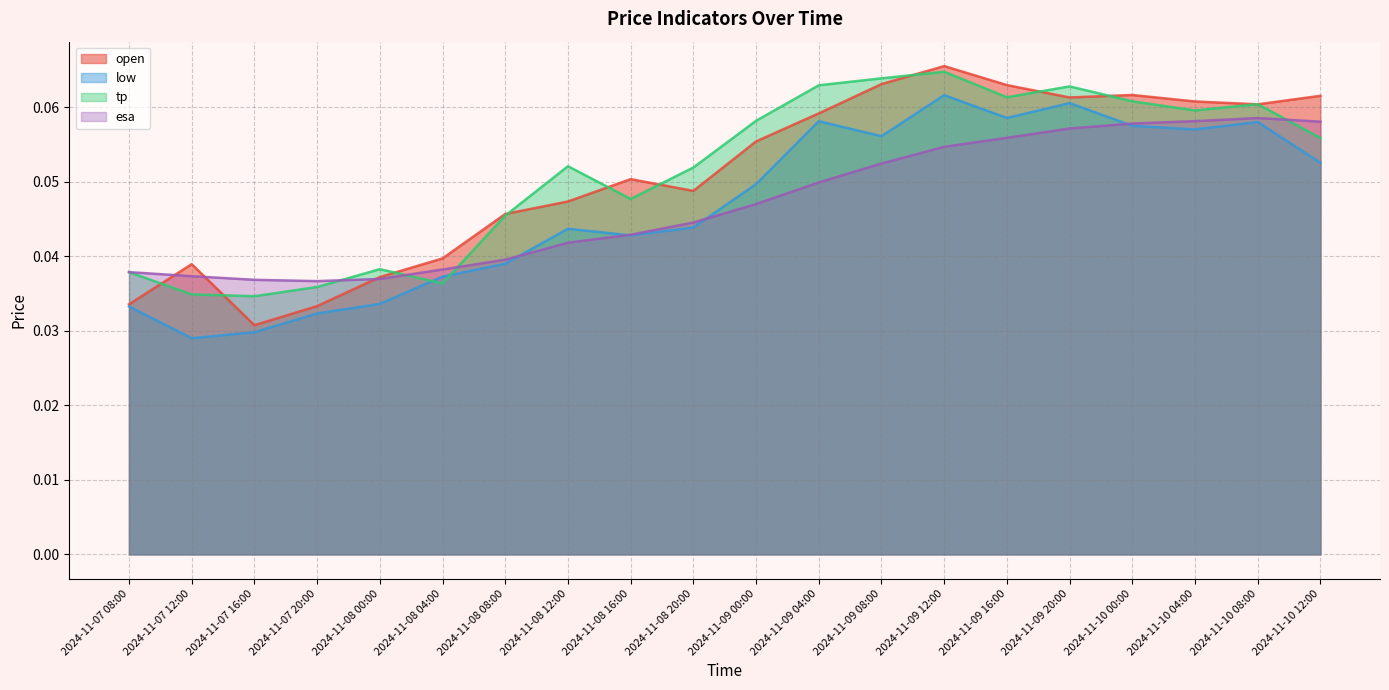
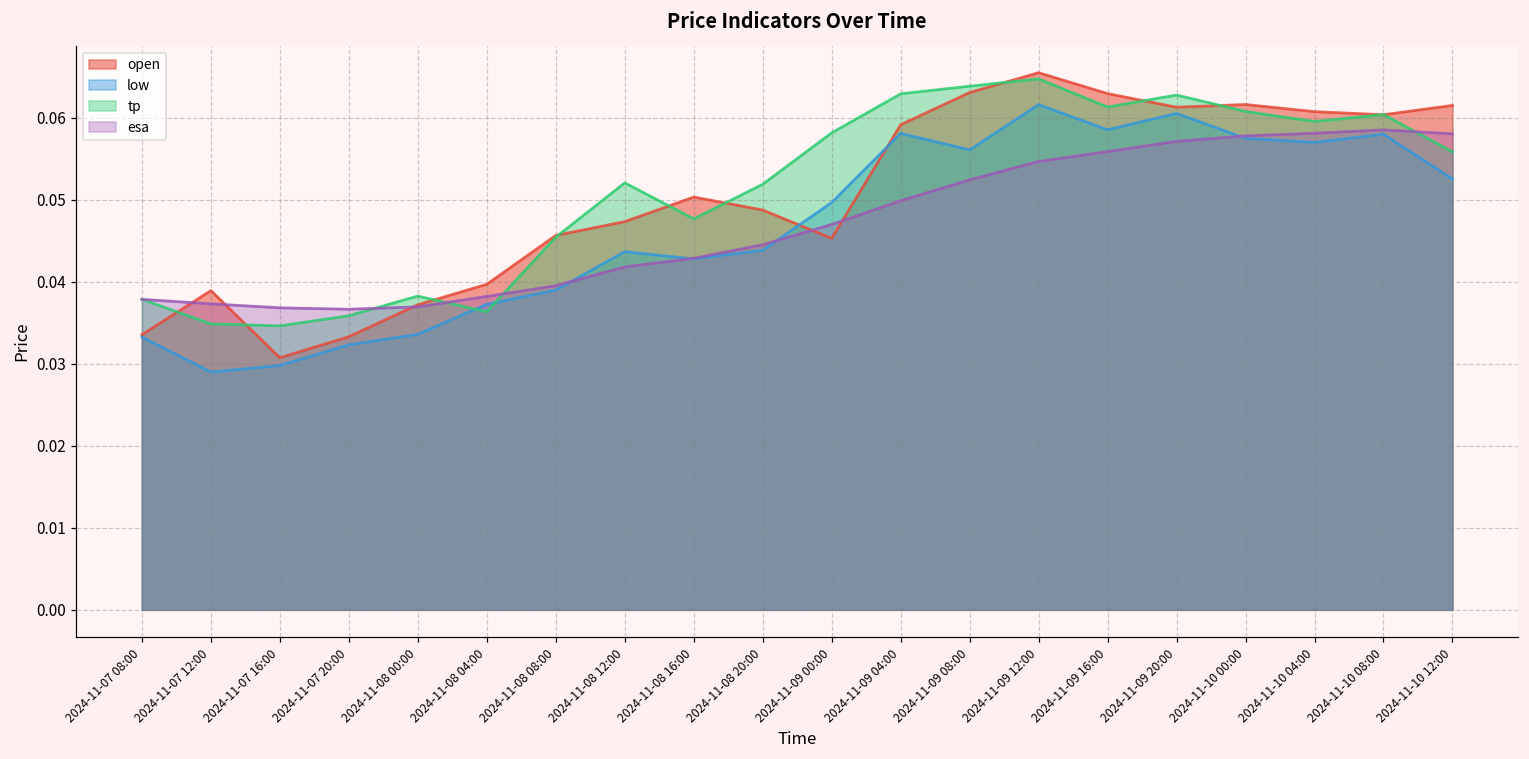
open, 2024-11-09 00:00: 0.055 -> 0.045
